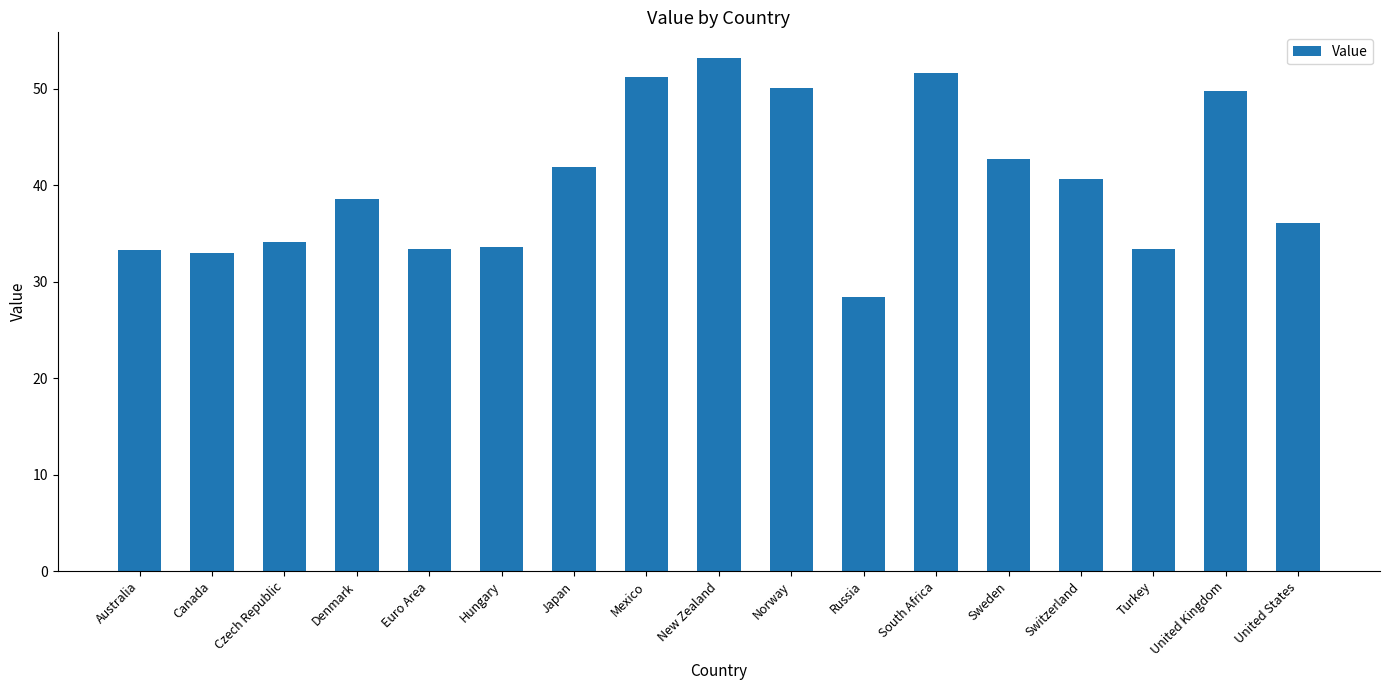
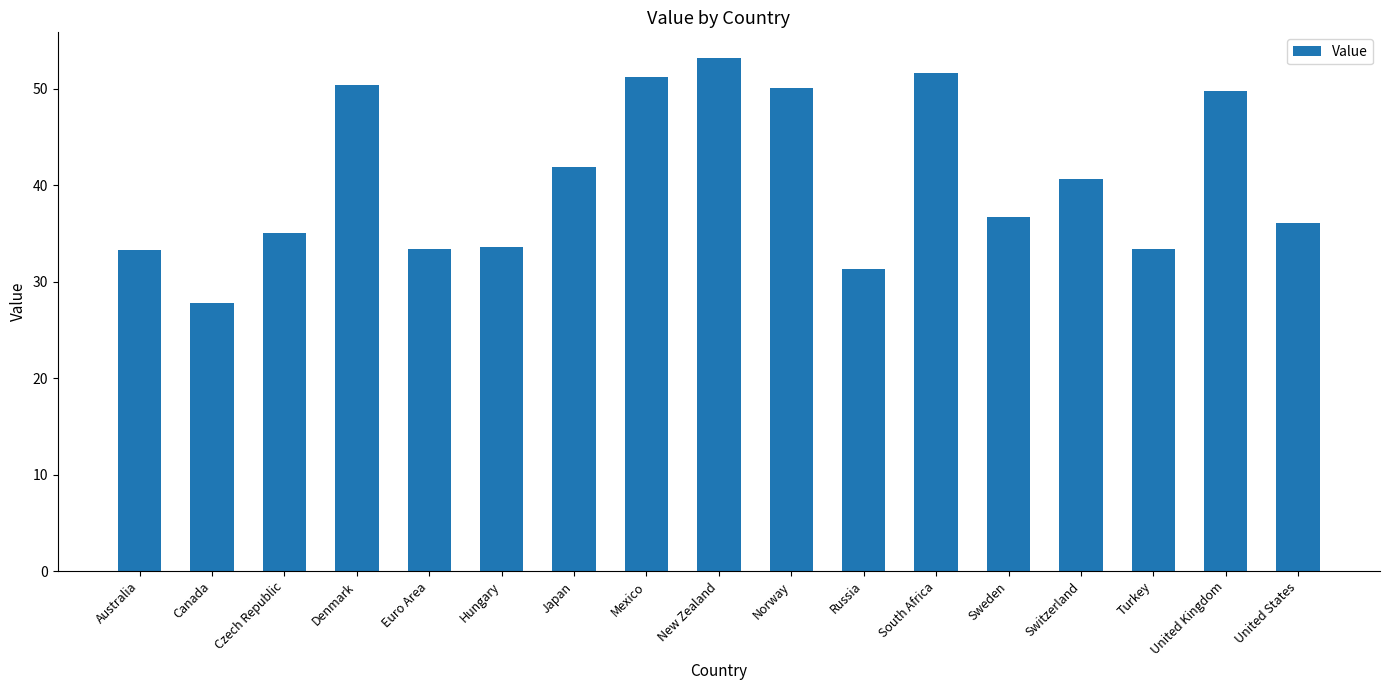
Canada: 33 -> 28
Czech Republic: 34 -> 35
Denmark: 39 -> 50
Russia: 28 -> 31
Sweden: 43 -> 37
